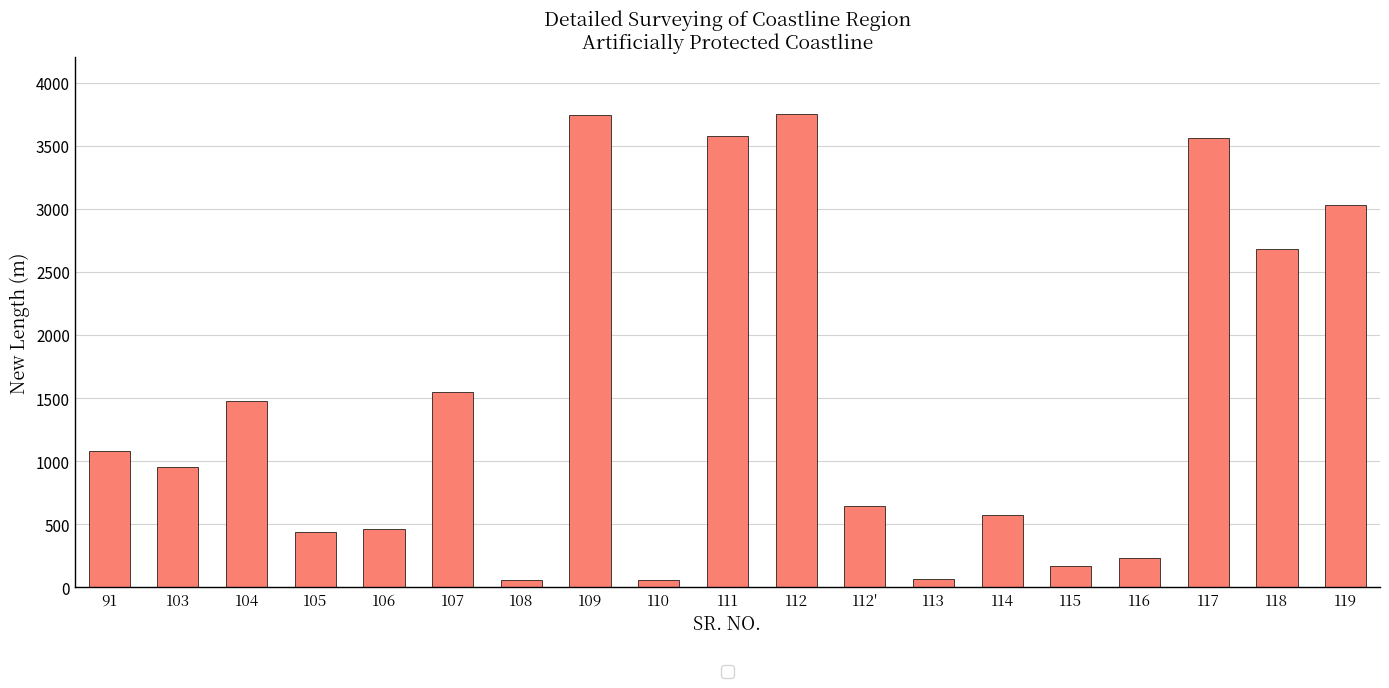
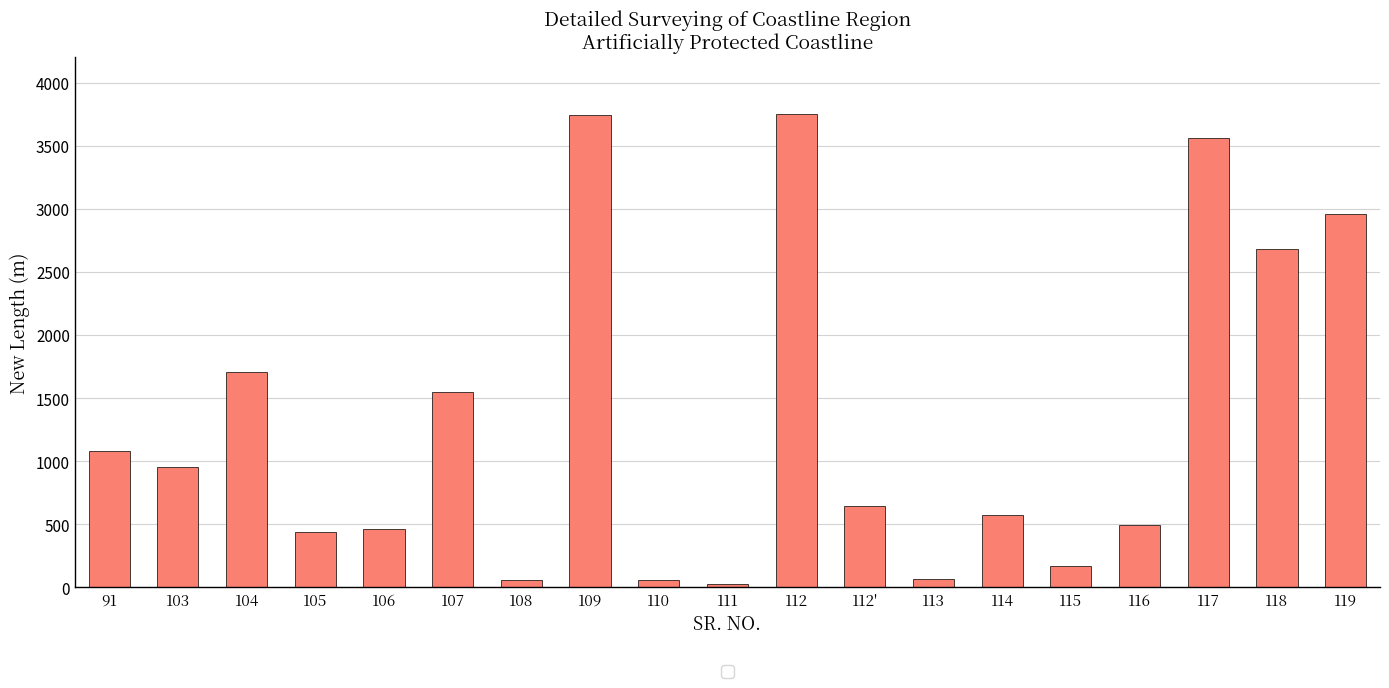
104: 1480 -> 1710
111: 3580 -> 30
116: 230 -> 490
119: 3030 -> 2960
